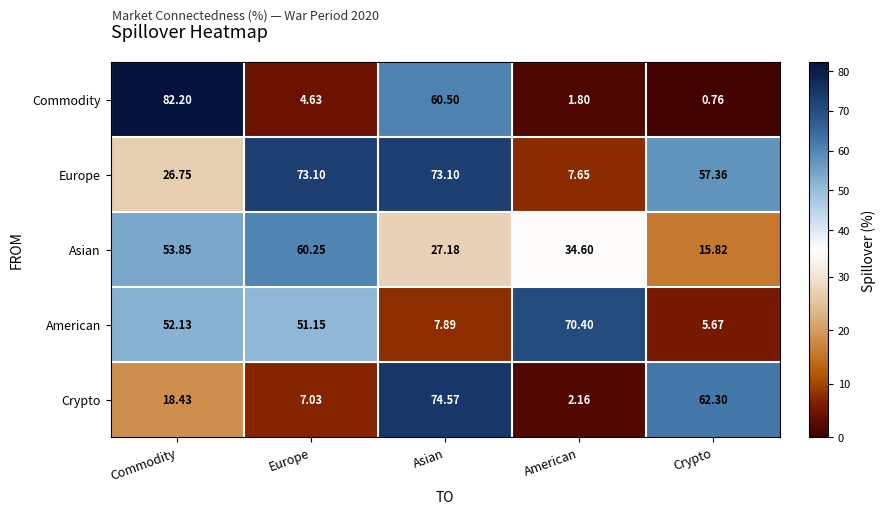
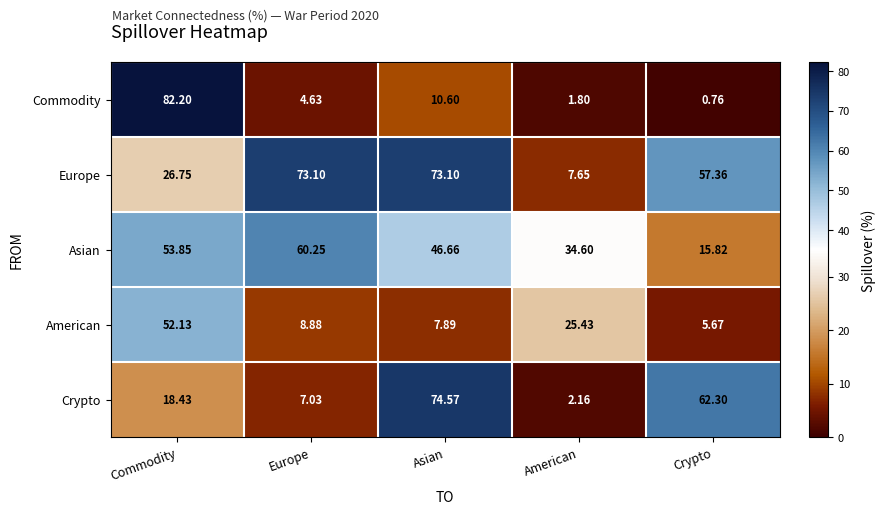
Commodity, Asian: 60.50 -> 10.60
Asian, Asian: 27.18 -> 46.66
American, Europe: 51.15 -> 8.88
American, American: 70.40 -> 25.43
